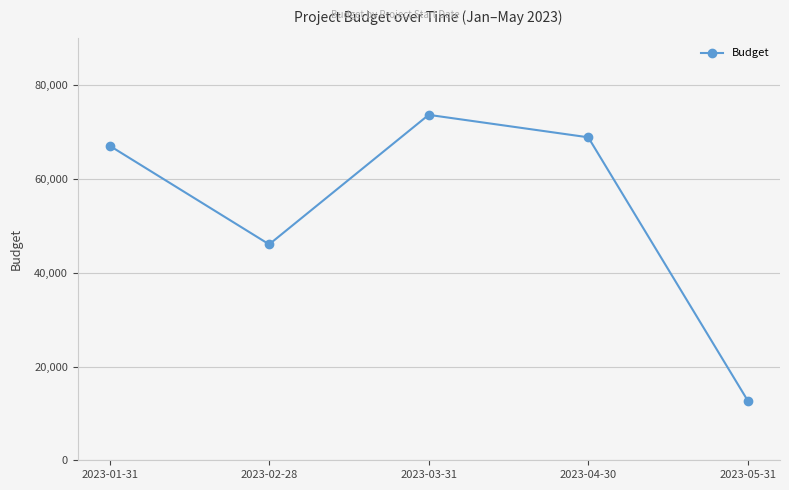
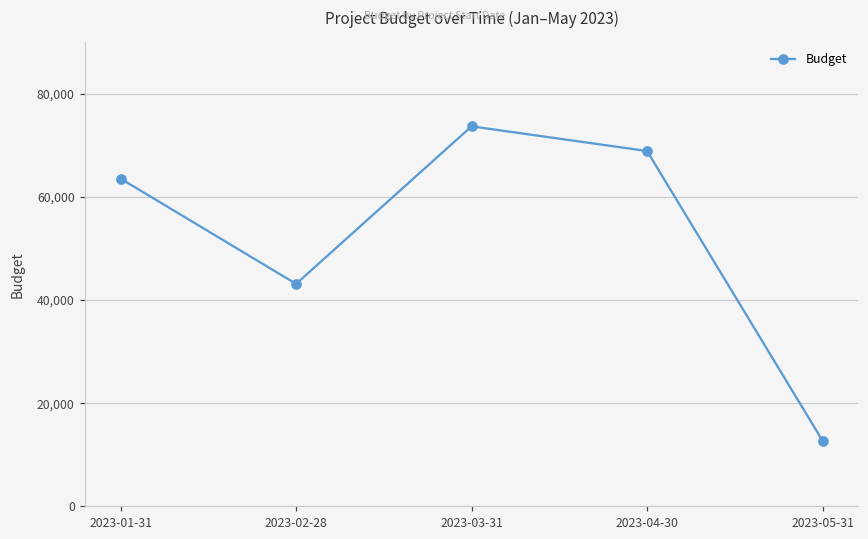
2023-01-31: 67,000 -> 64,000
2023-02-28: 46,000 -> 43,000
